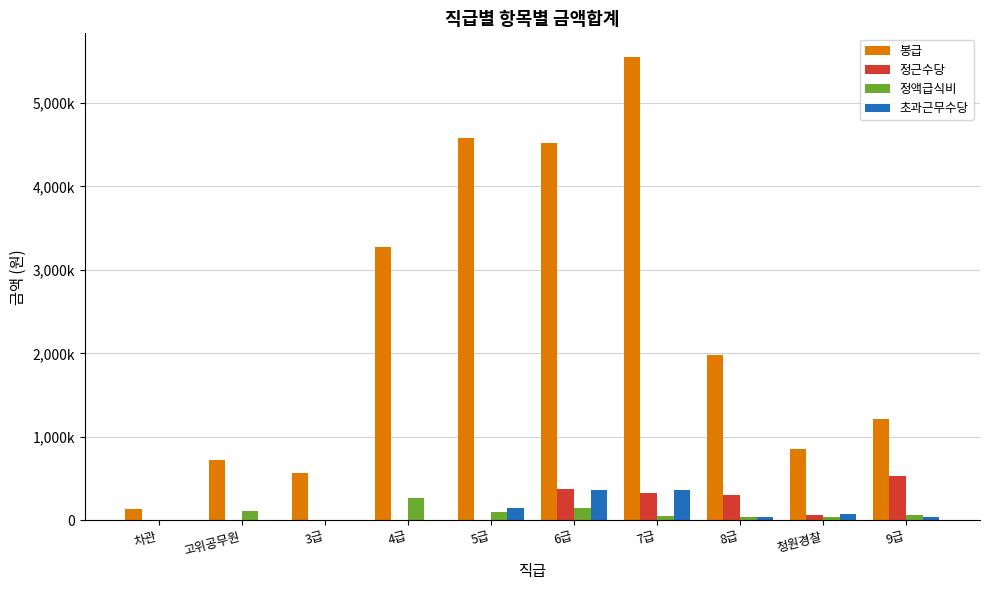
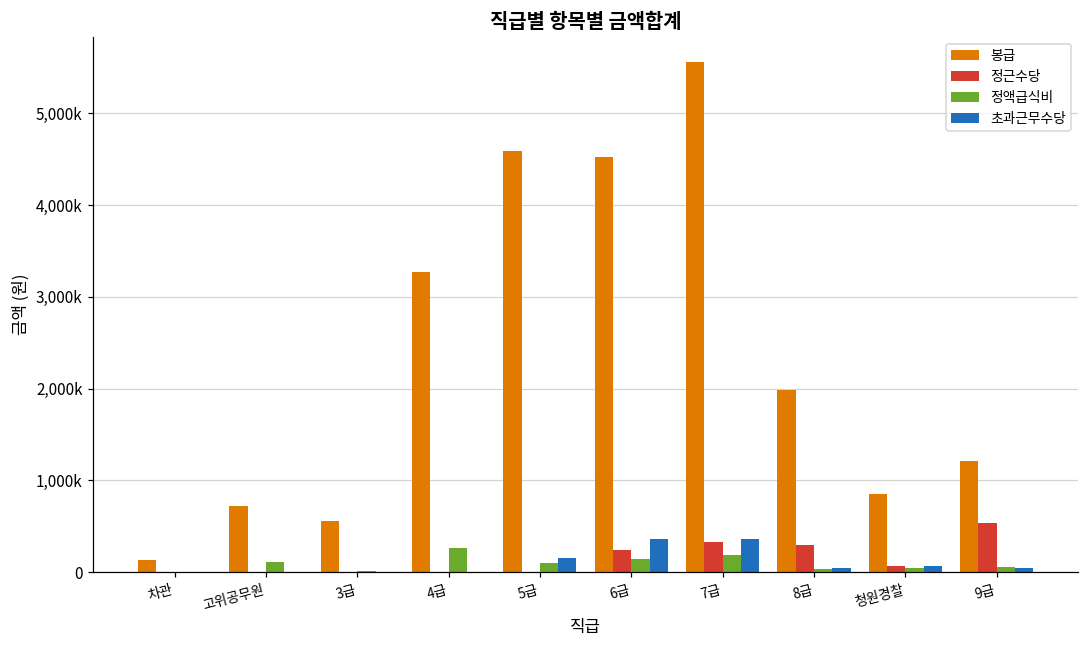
정근수당, 6급: 400,000 -> 200,000
정액급식비, 7급: 100,000 -> 200,000
